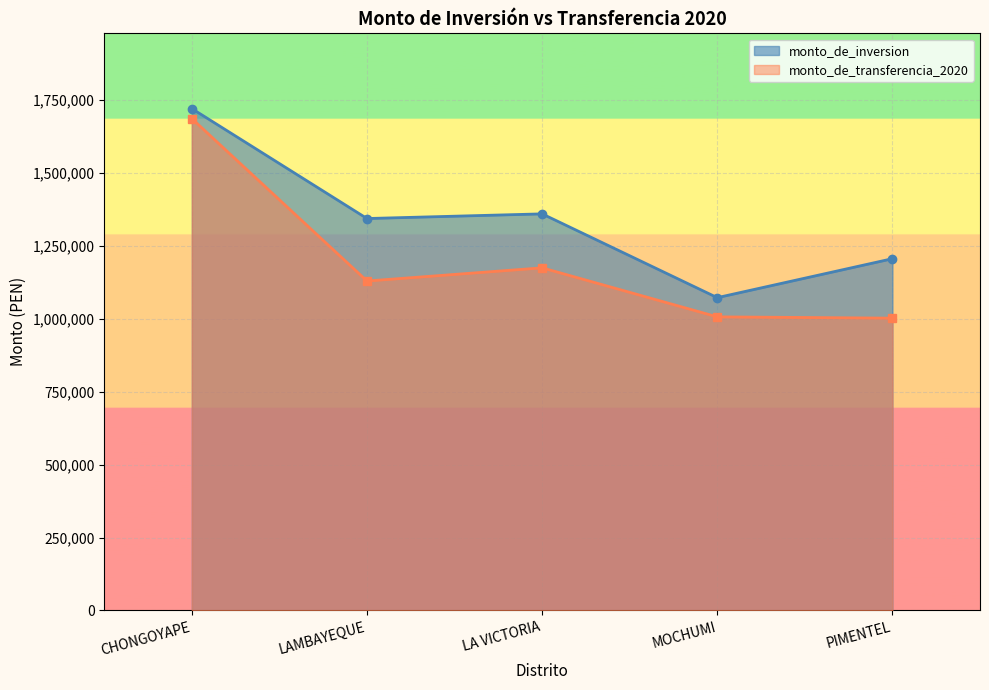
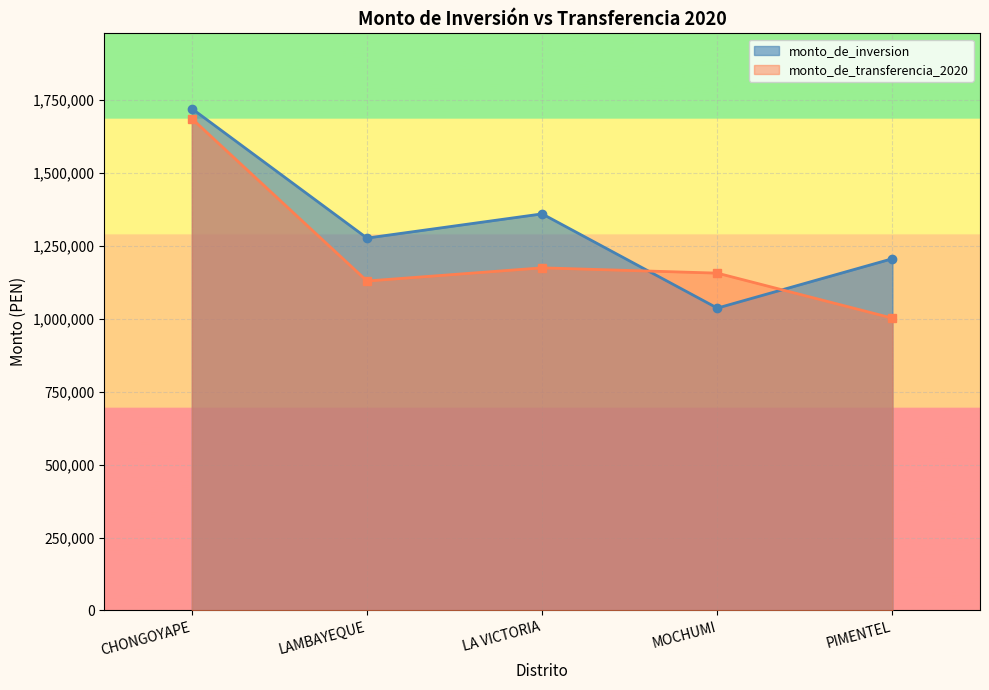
monto_de_inversion, LAMBAYEQUE: 1,340,000 -> 1,280,000
monto_de_inversion, MOCHUMI: 1,070,000 -> 1,040,000
monto_de_transferencia_2020, MOCHUMI: 1,010,000 -> 1,160,000
